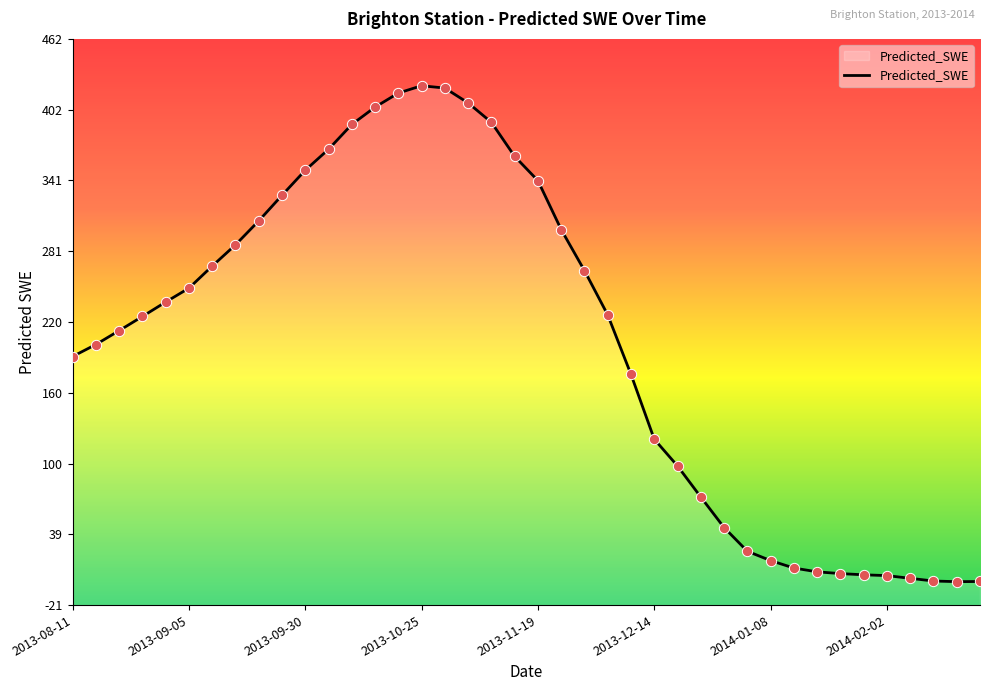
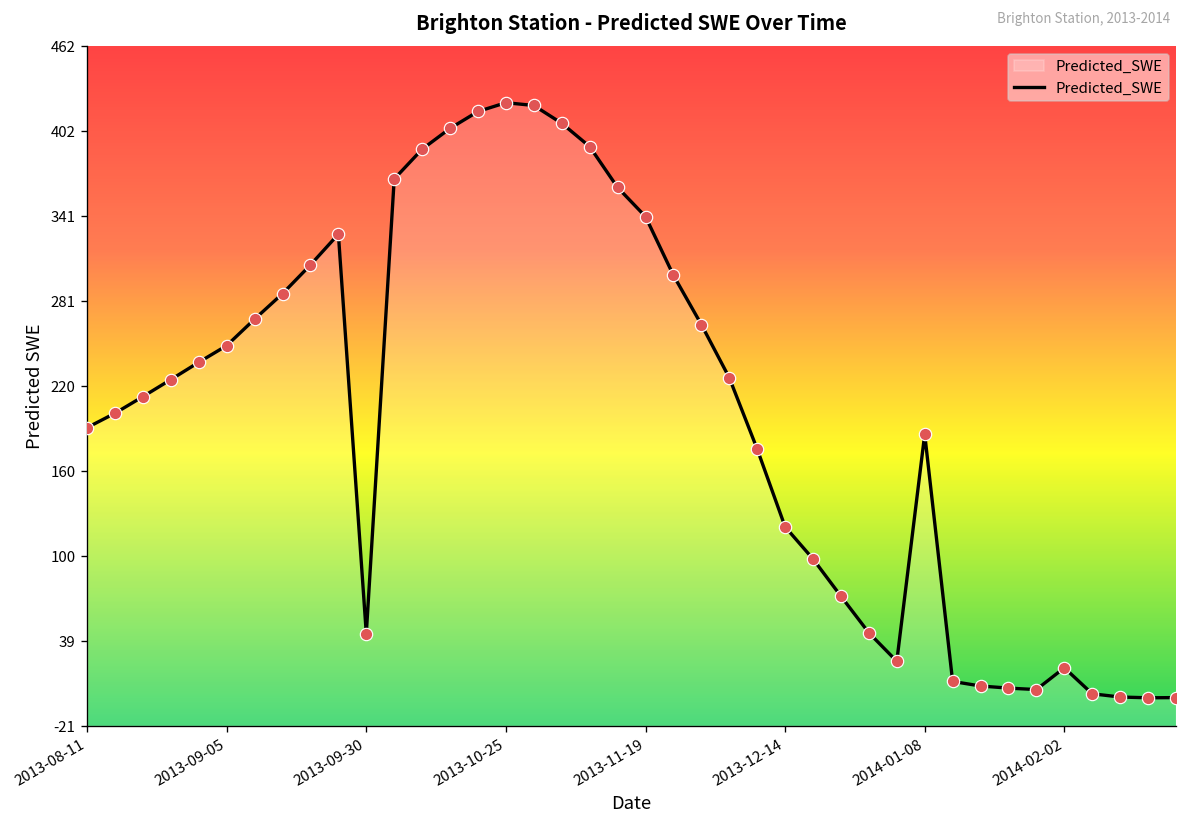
2013-09-30: 350 -> 44
2014-01-08: 17 -> 186
2014-02-02: 4 -> 20
